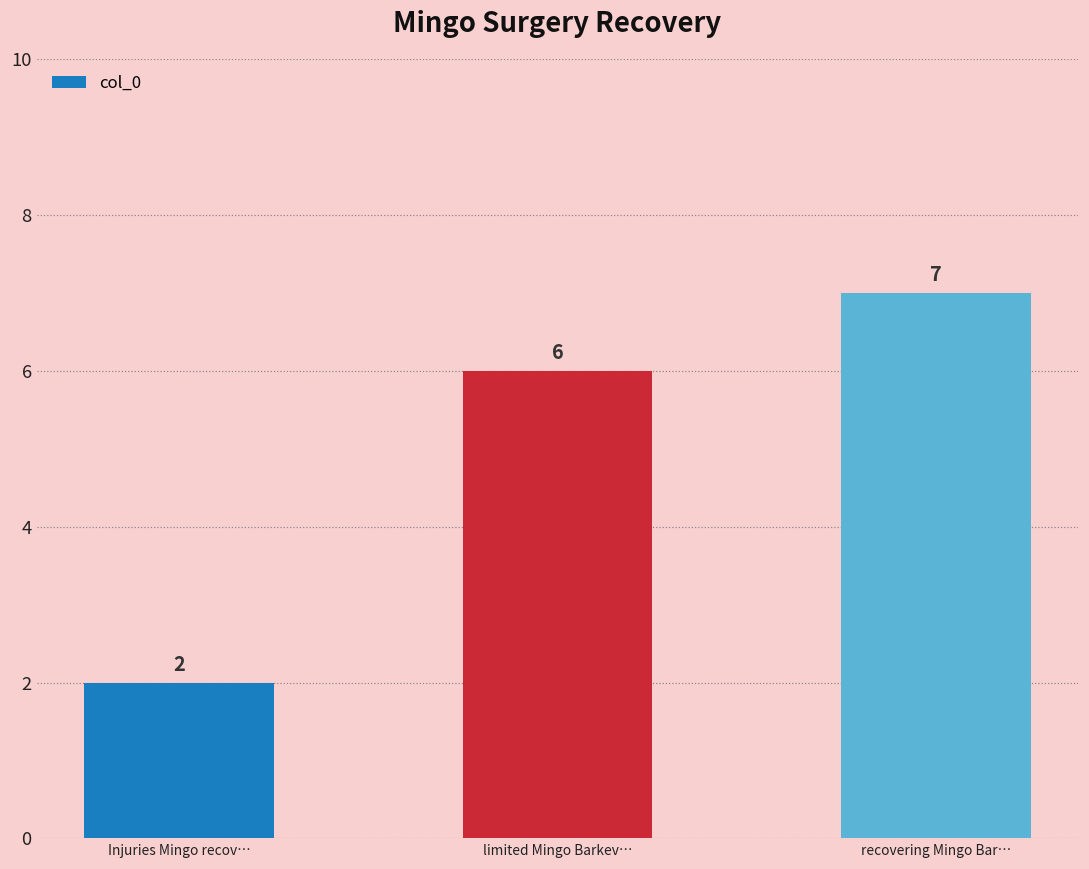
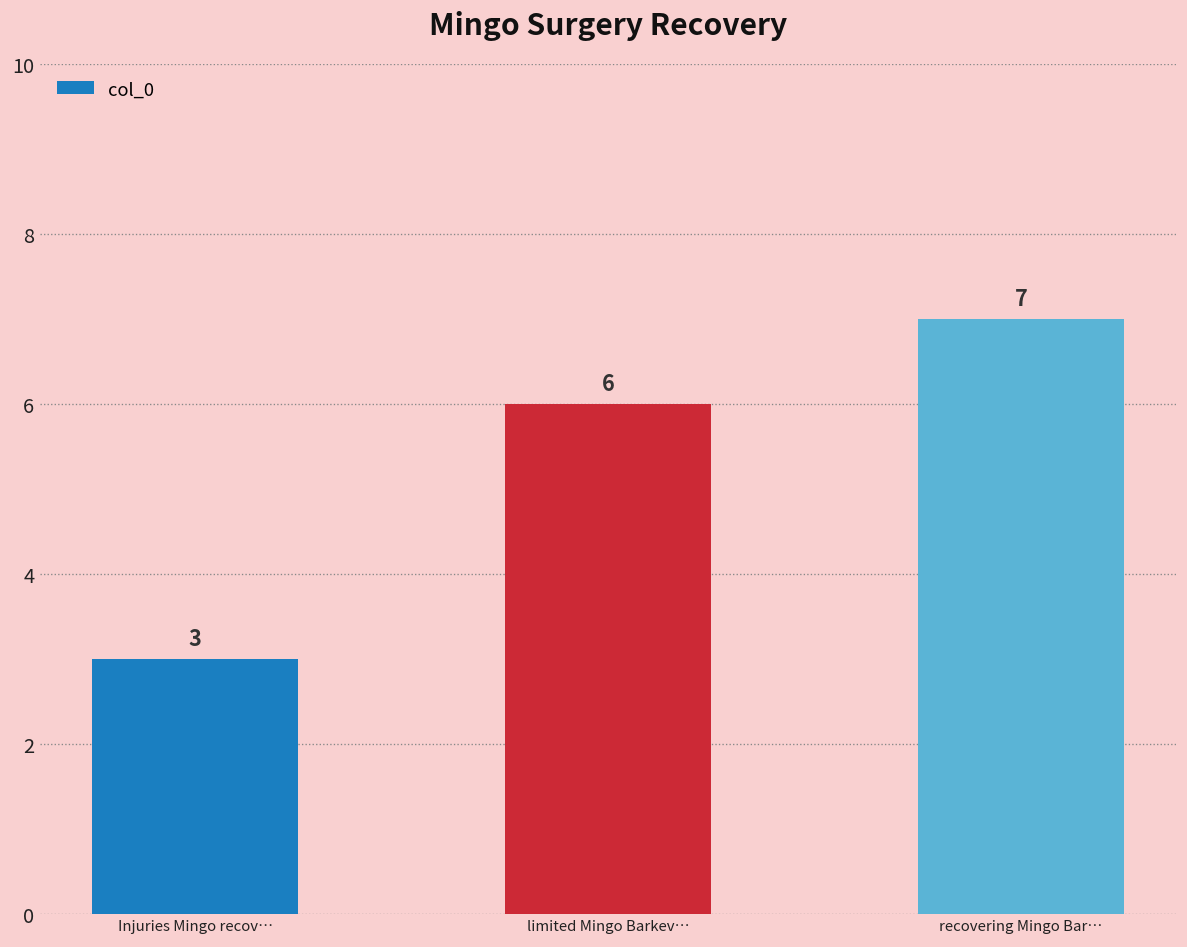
Injuries Mingo recov…: 2 -> 3
